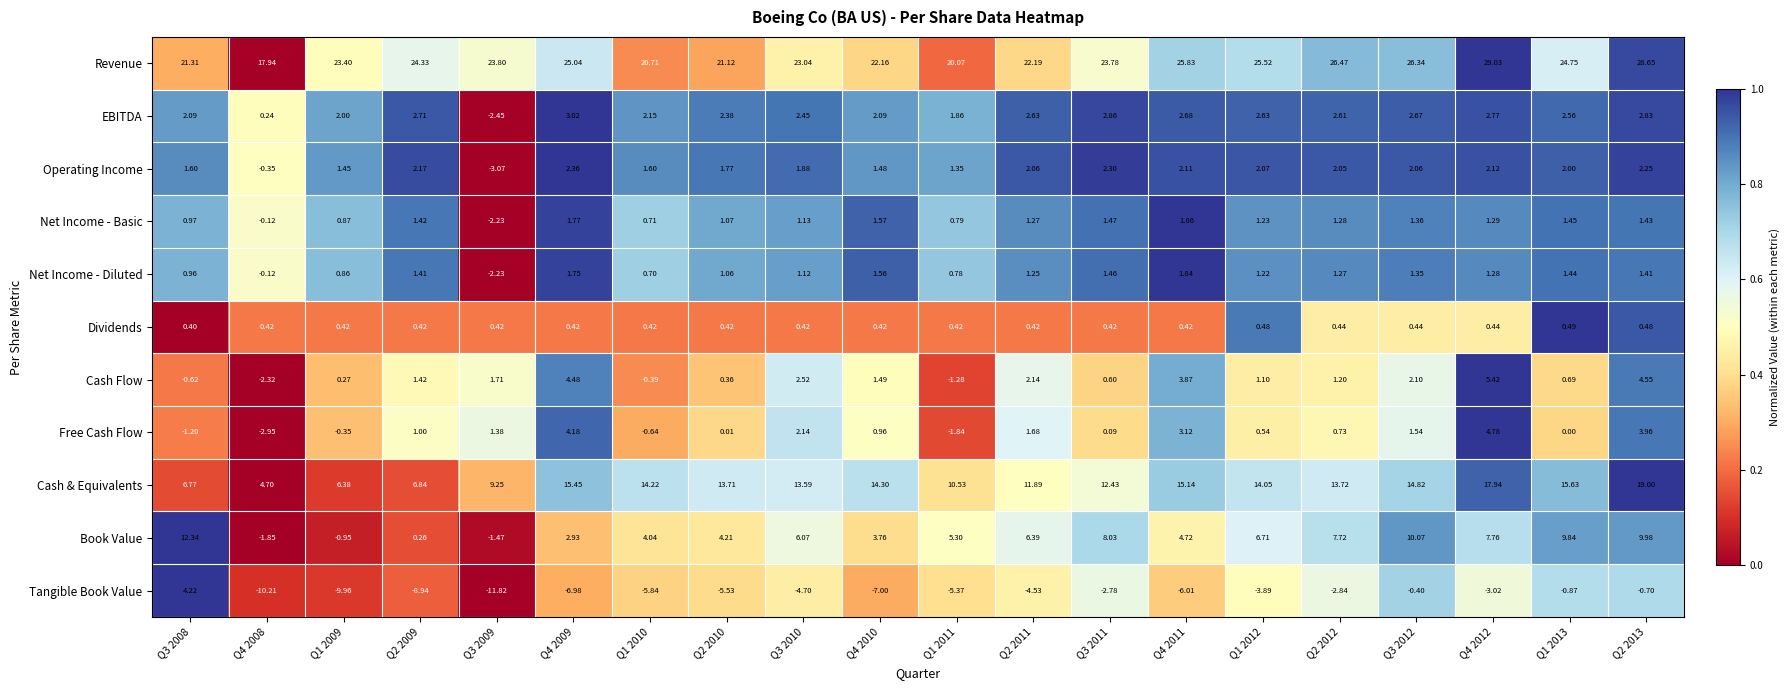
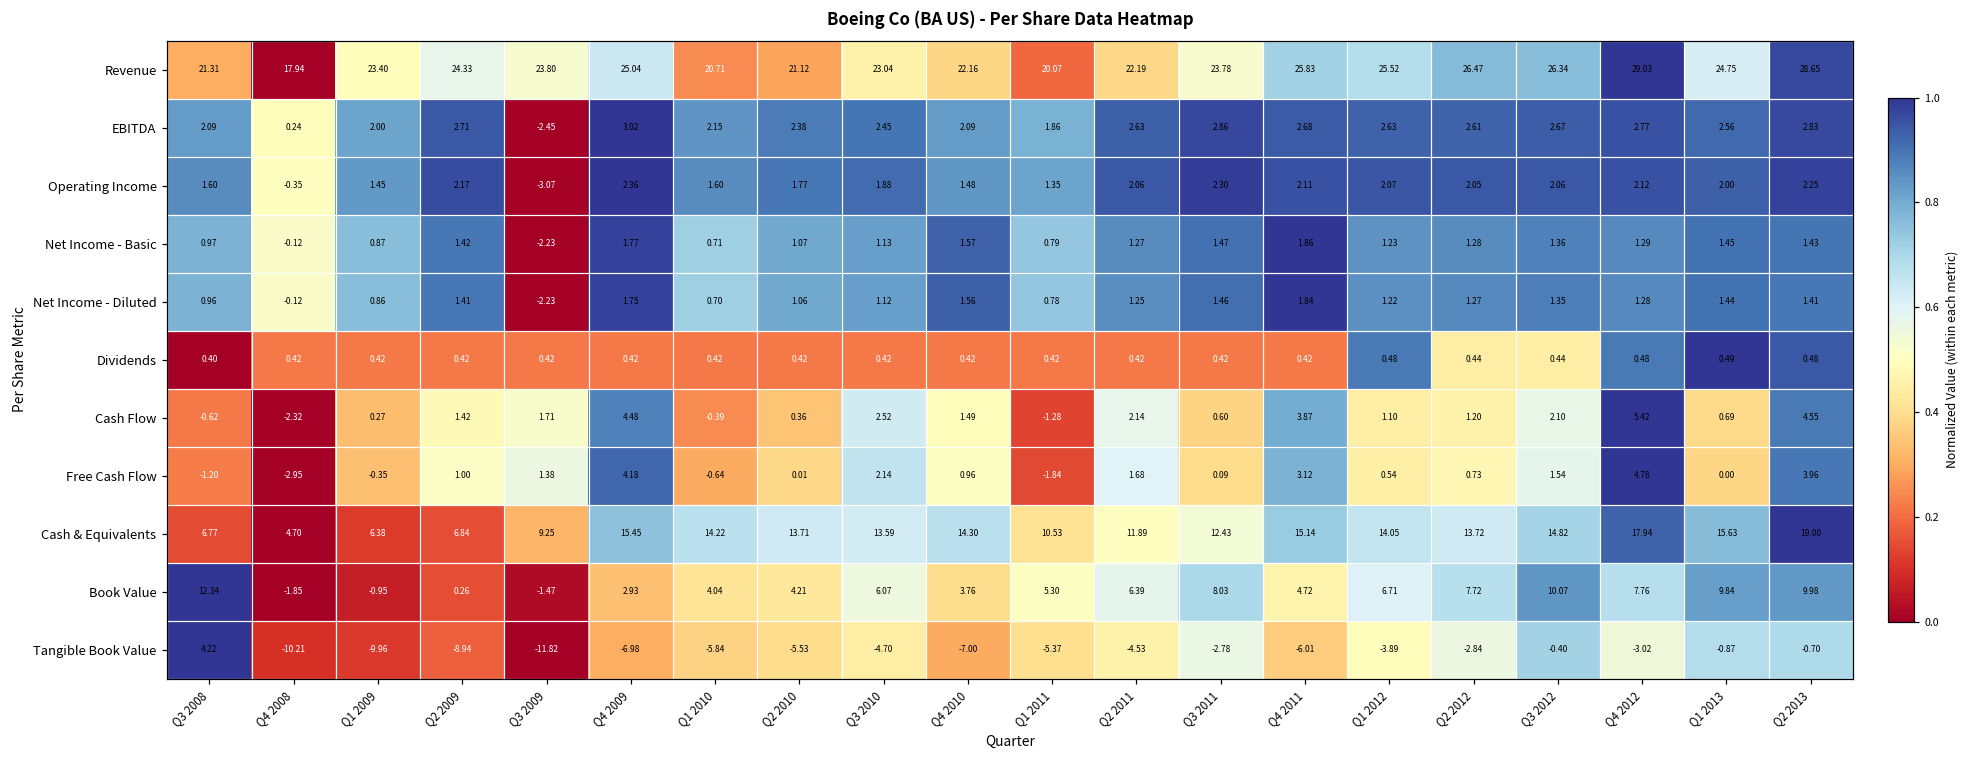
Dividends, Q4 2012: 0.44 -> 0.48
